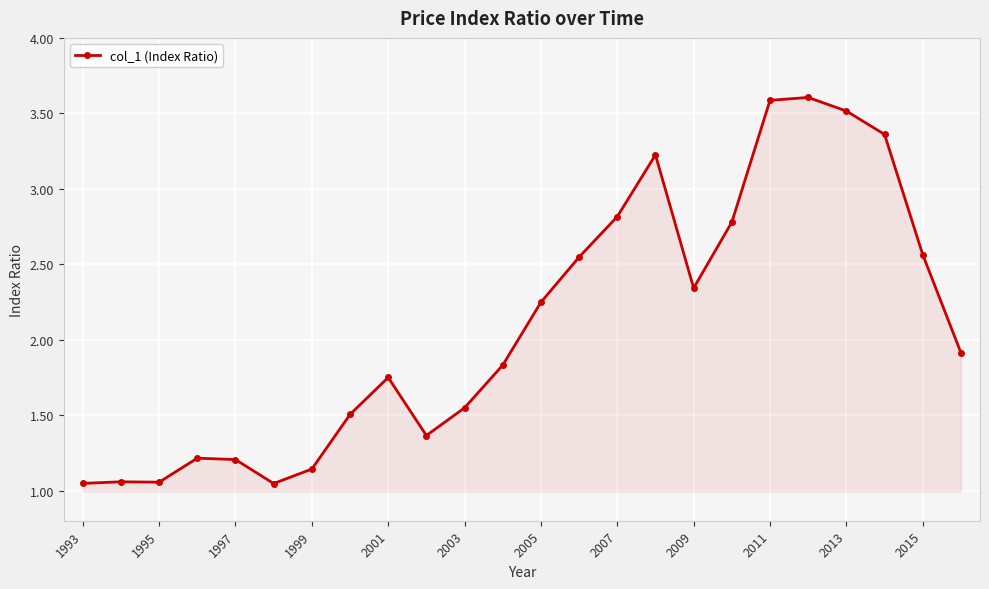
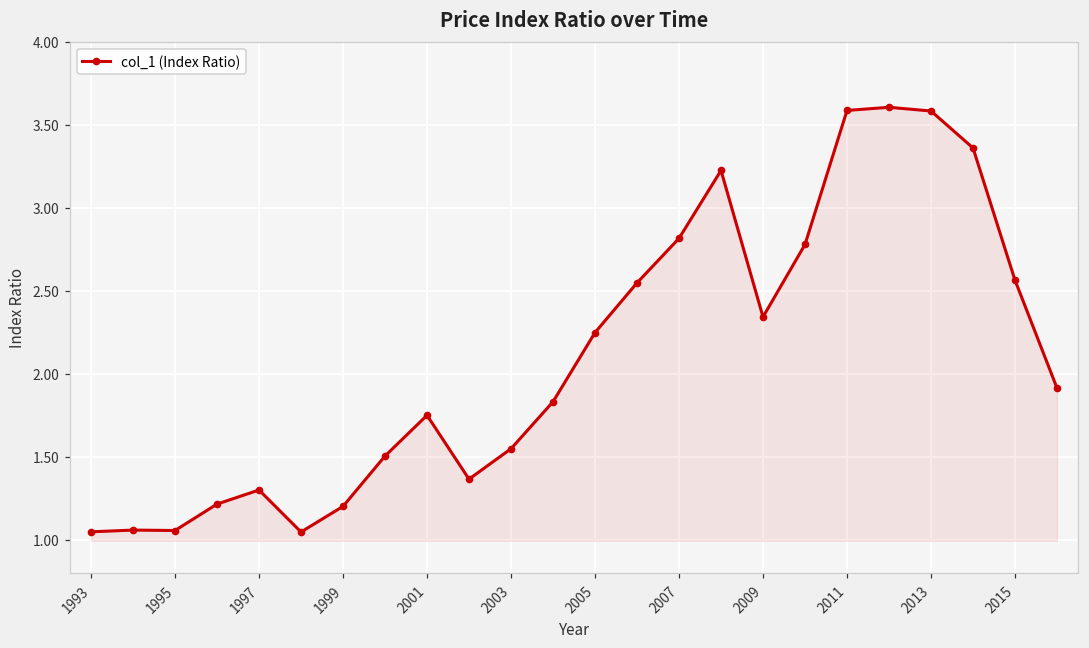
1997: 1.21 -> 1.30
1999: 1.14 -> 1.20
2013: 3.52 -> 3.58
